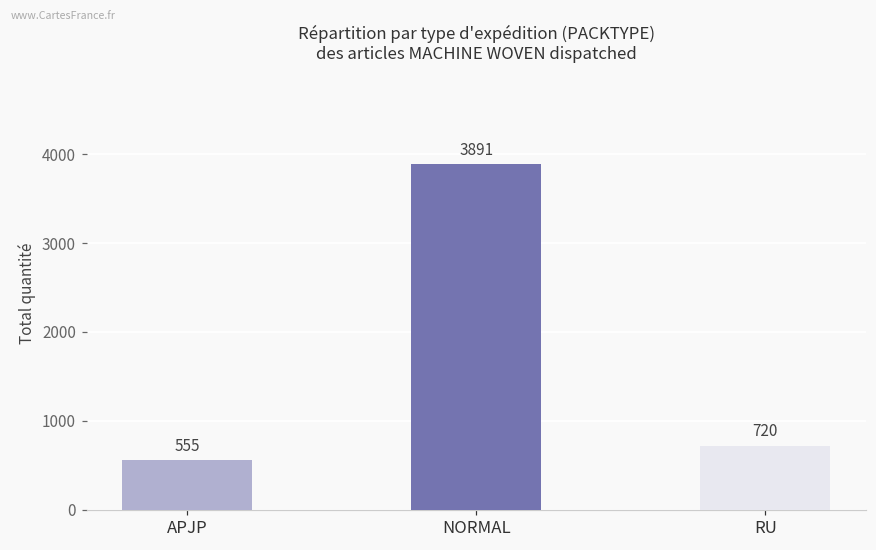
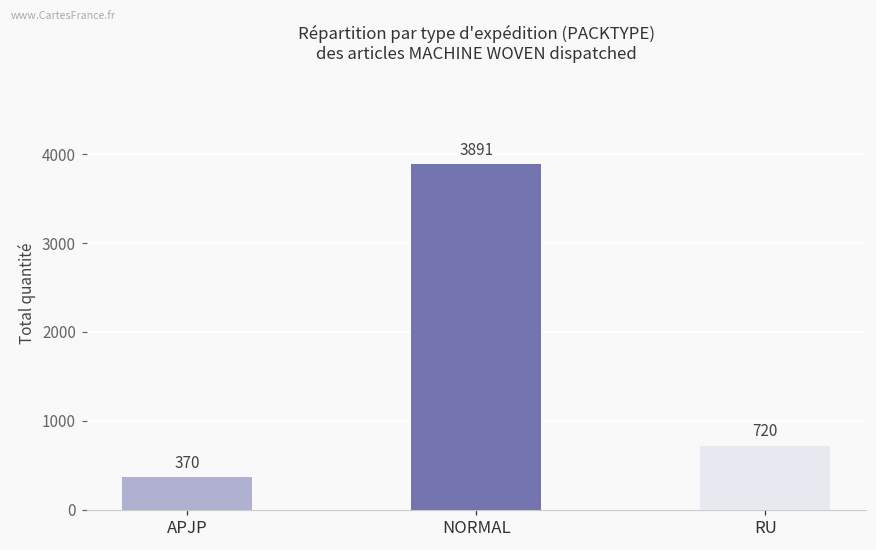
APJP: 555 -> 370
